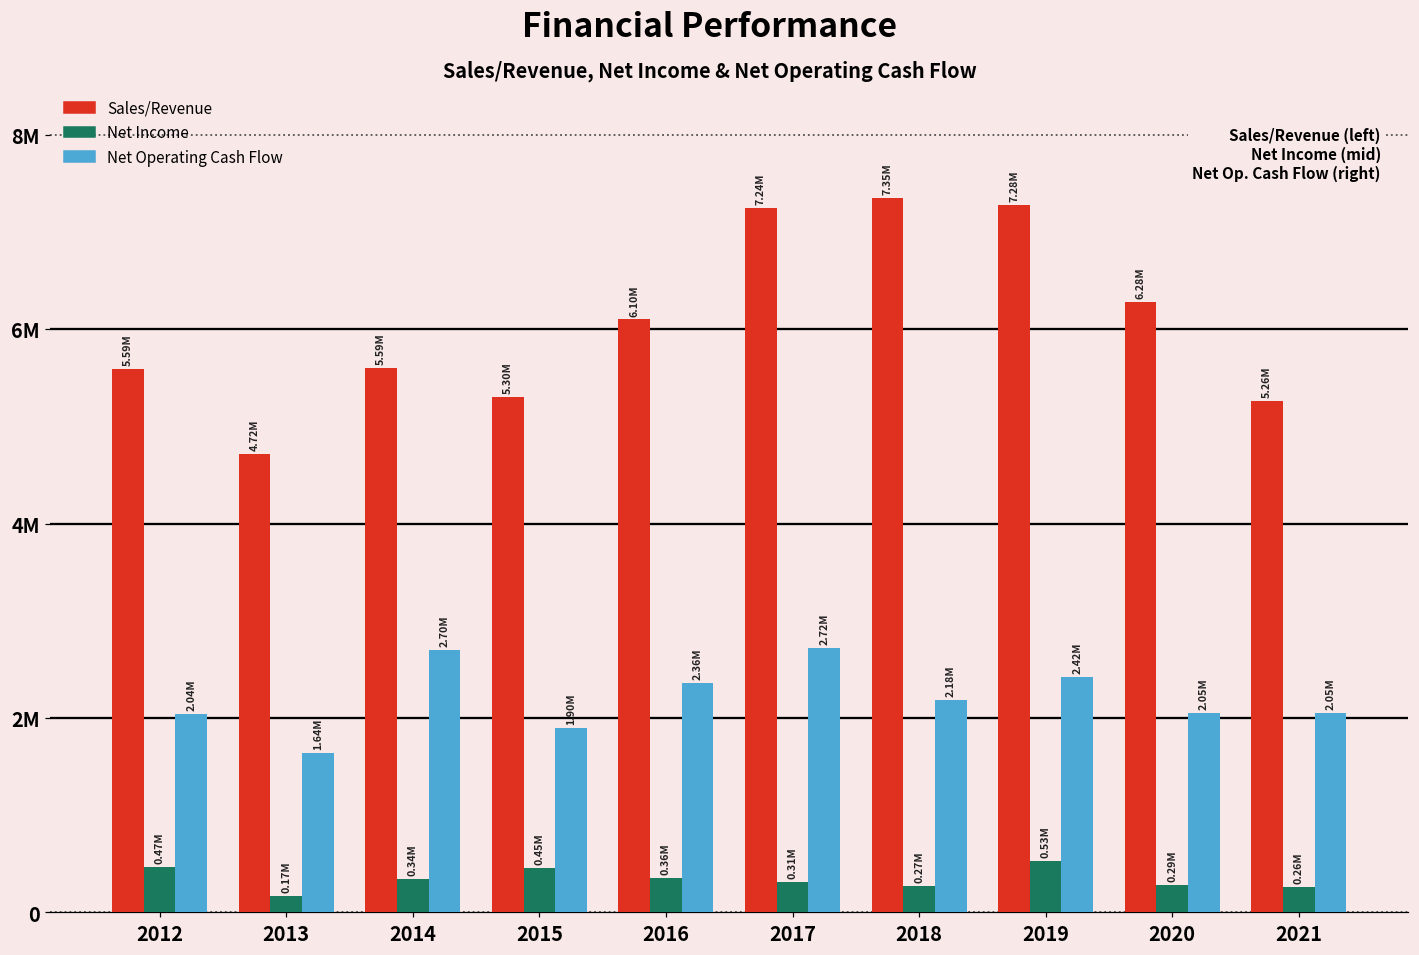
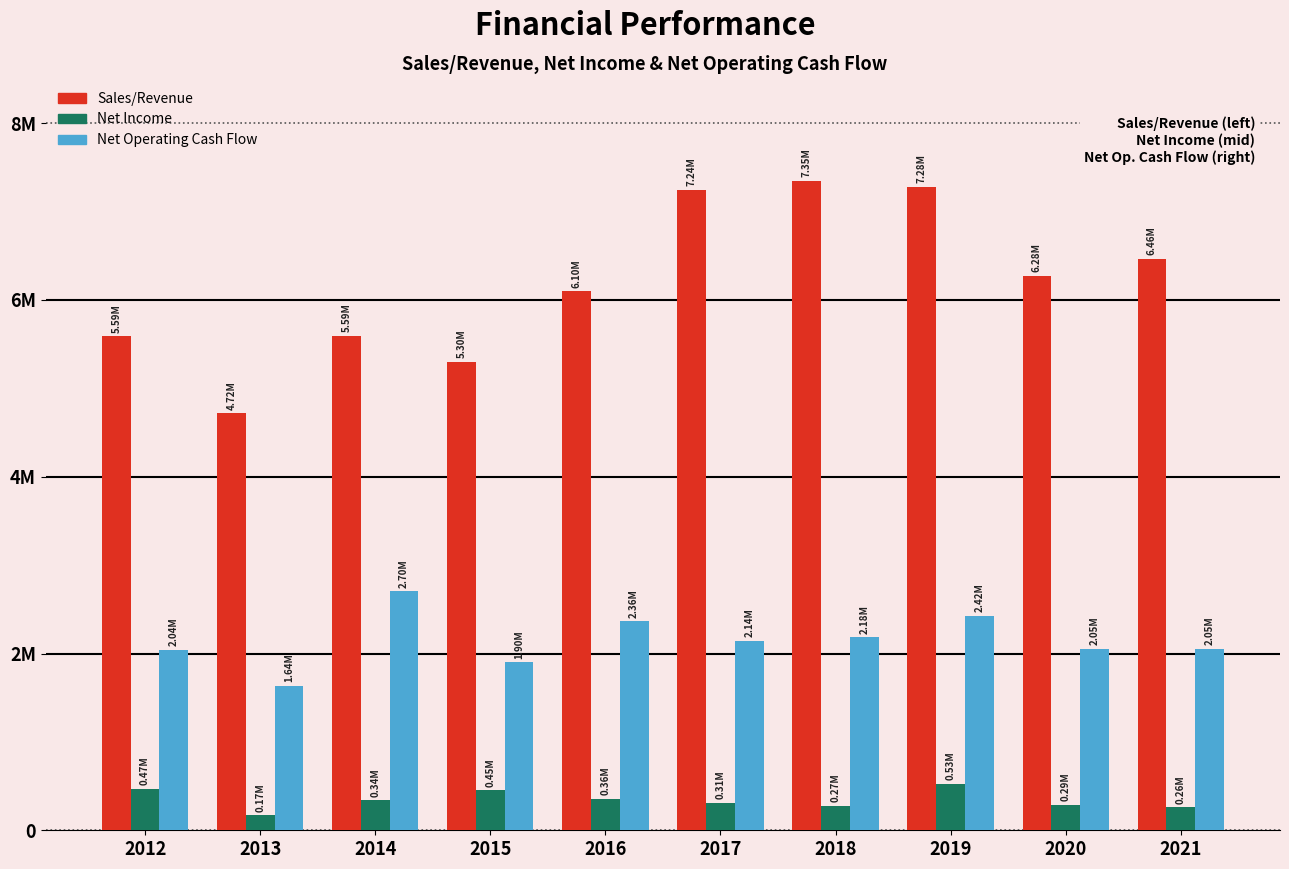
Net Operating Cash Flow, 2017: 2.72M -> 2.14M
Sales/Revenue, 2021: 5.26M -> 6.46M
